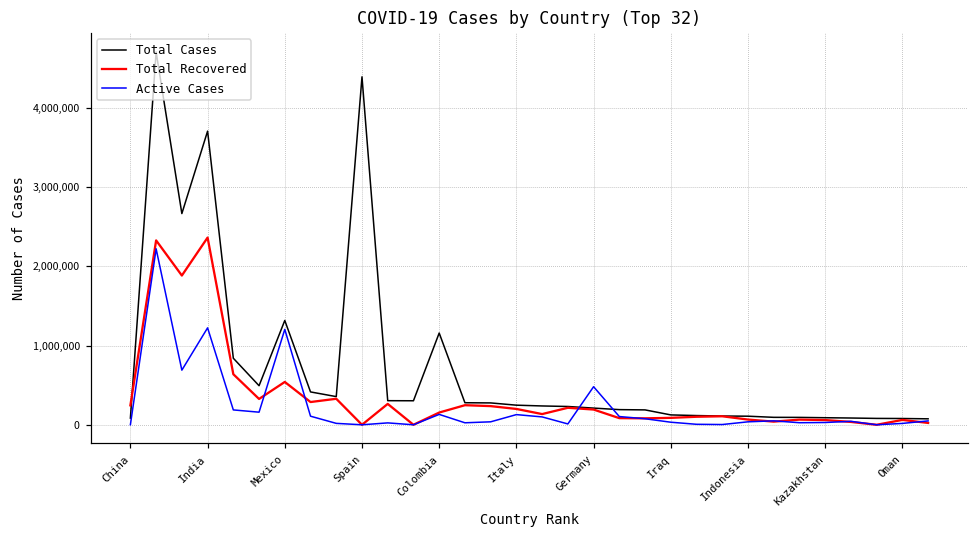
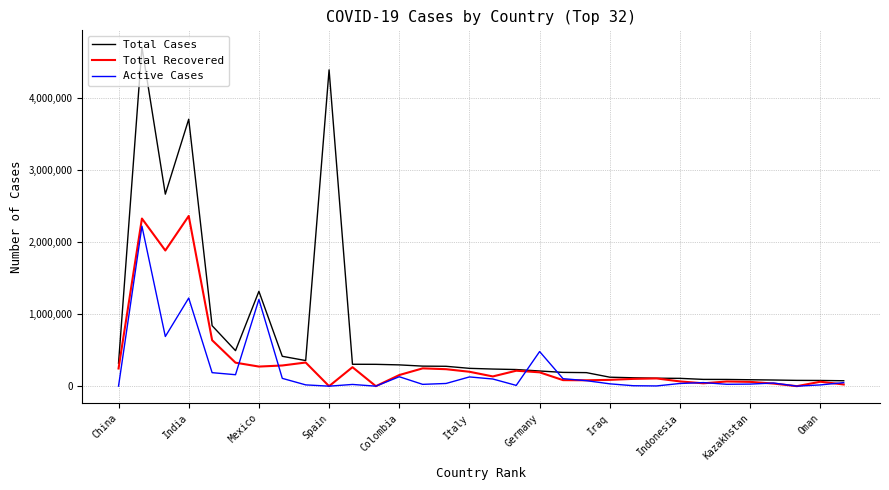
Total Cases, China: 100,000 -> 300,000
Total Recovered, Mexico: 500,000 -> 300,000
Total Cases, Colombia: 1,200,000 -> 300,000
